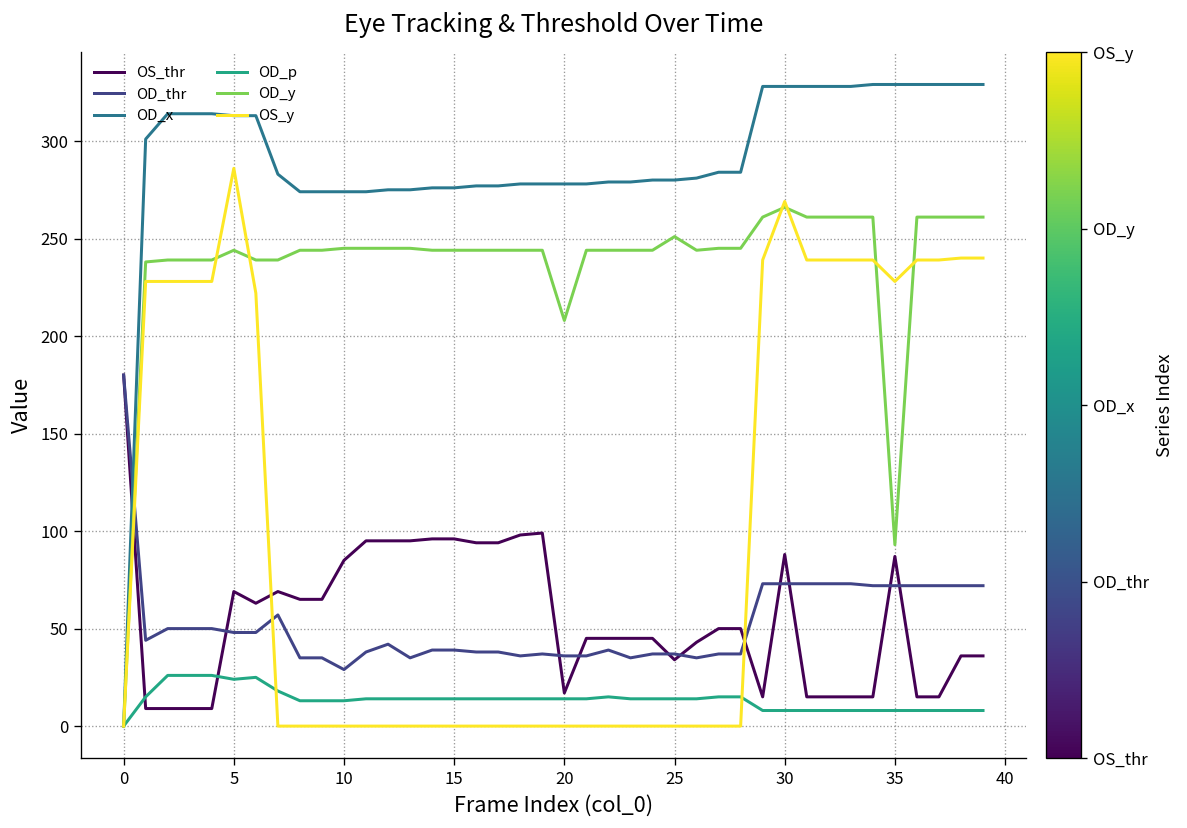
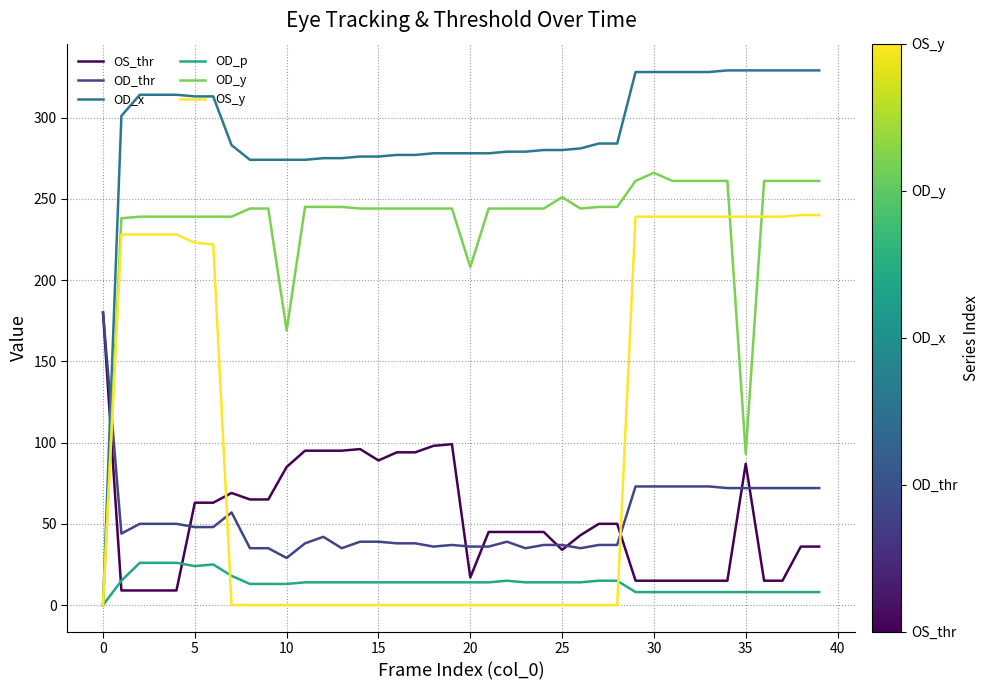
OS_thr, 5: 69 -> 63
OD_y, 5: 244 -> 239
OS_y, 5: 286 -> 223
OD_y, 10: 245 -> 169
OS_thr, 15: 96 -> 89
OS_thr, 30: 88 -> 15
OS_y, 30: 269 -> 239
OS_y, 35: 228 -> 239
